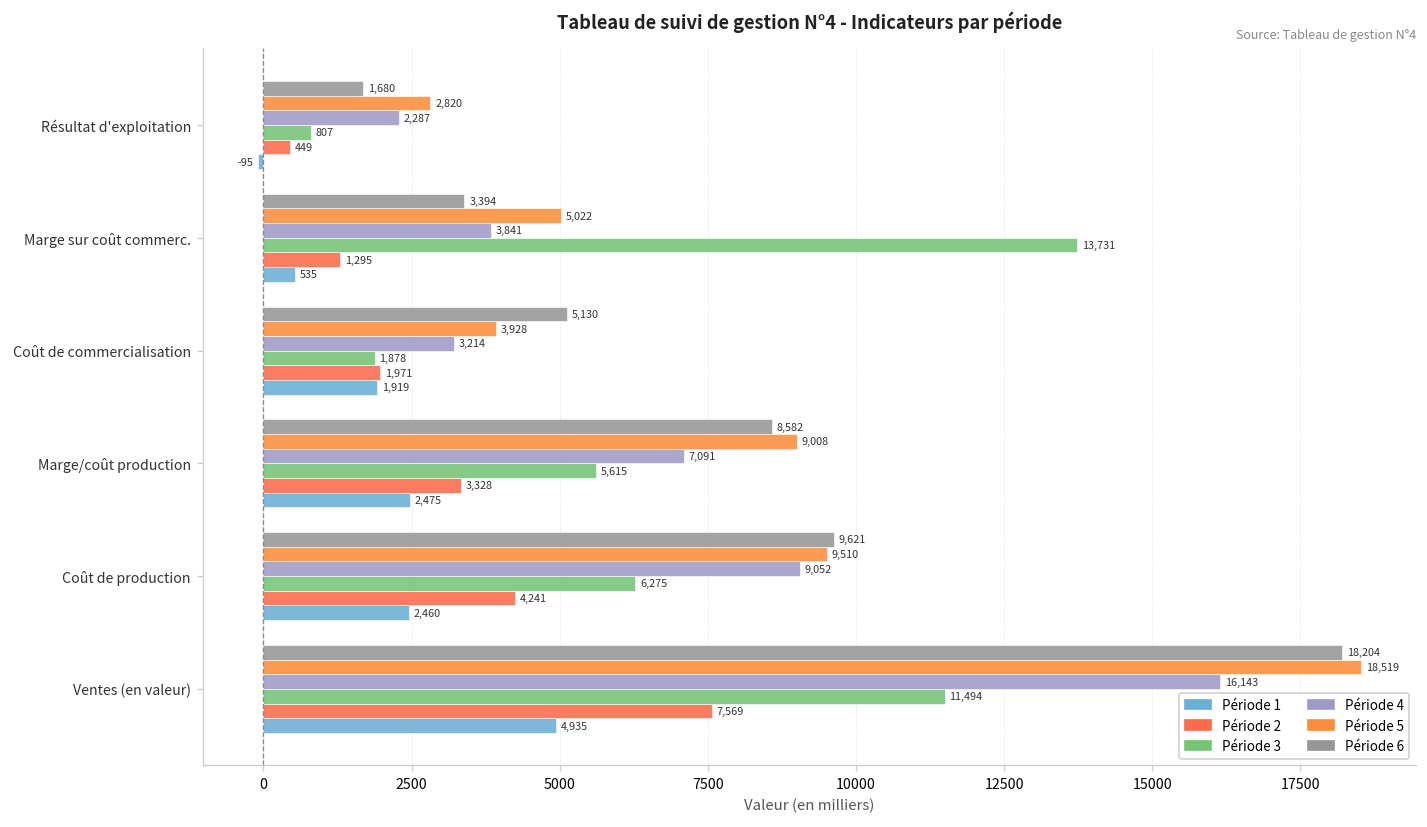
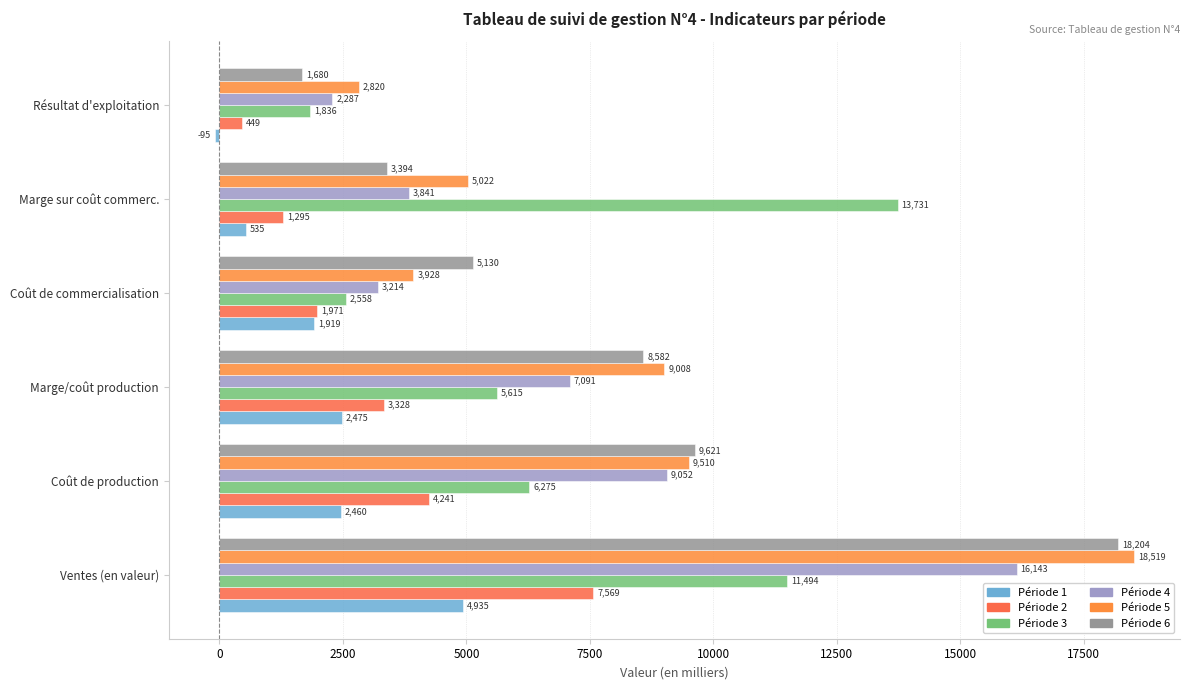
Période 3, Résultat d'exploitation: 807 -> 1,836
Période 3, Coût de commercialisation: 1,878 -> 2,558
